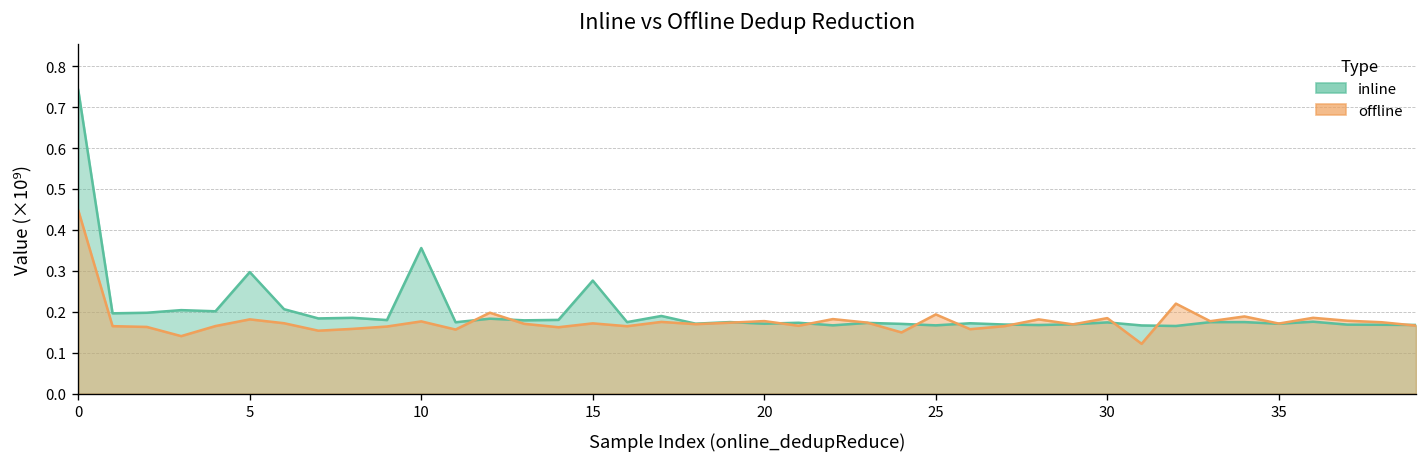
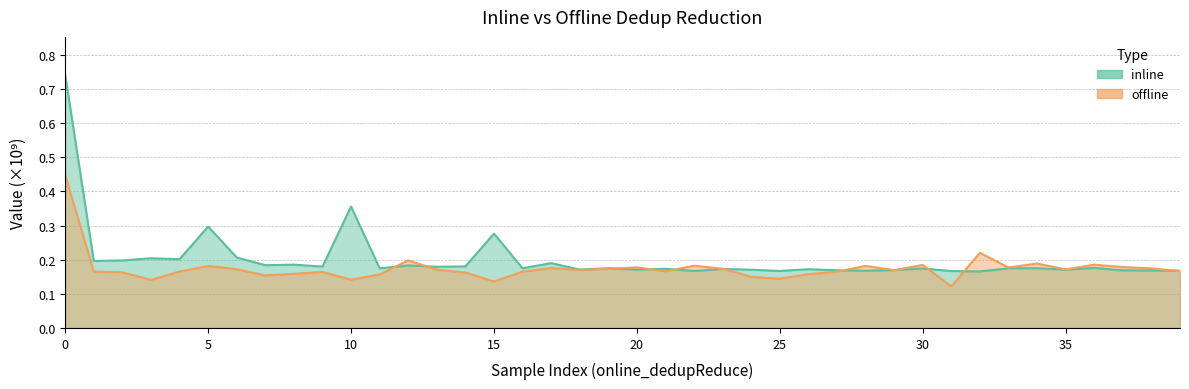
offline, 10: 0.18 -> 0.14
offline, 15: 0.17 -> 0.14
offline, 25: 0.19 -> 0.14
